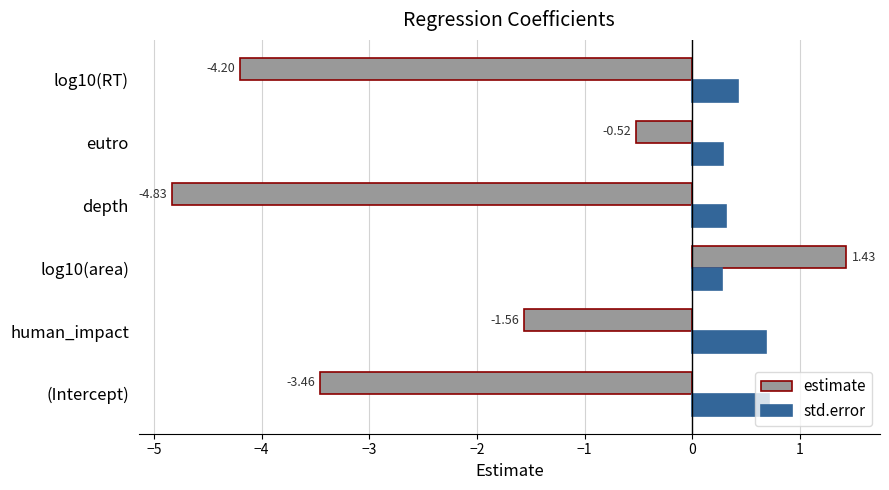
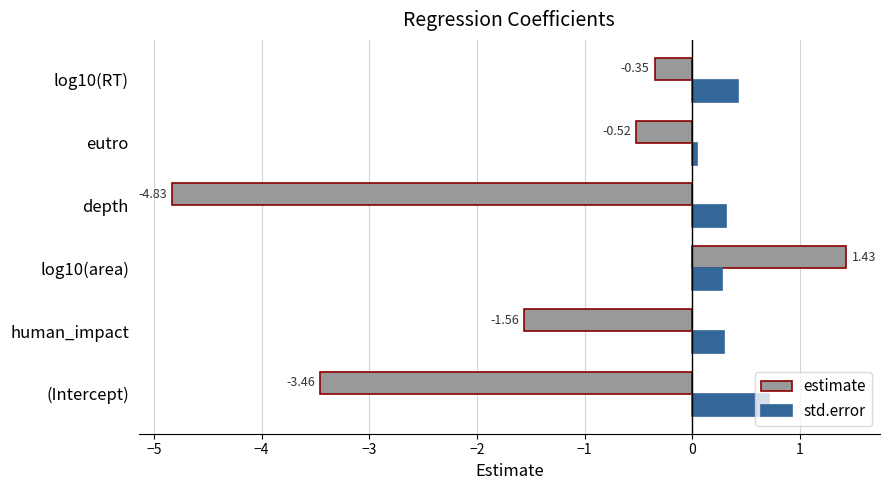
estimate, log10(RT): -4.20 -> -0.35
std.error, eutro: 0.28 -> 0.05
std.error, human_impact: 0.68 -> 0.30
